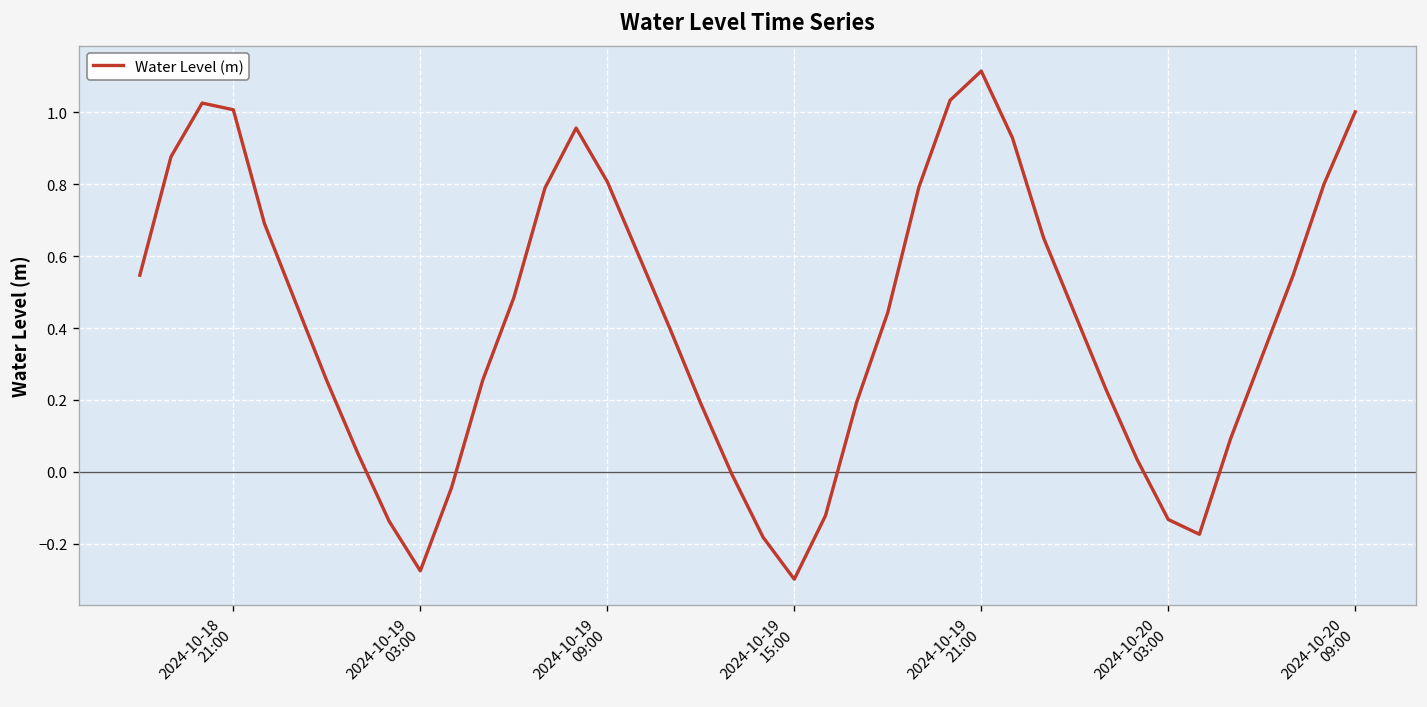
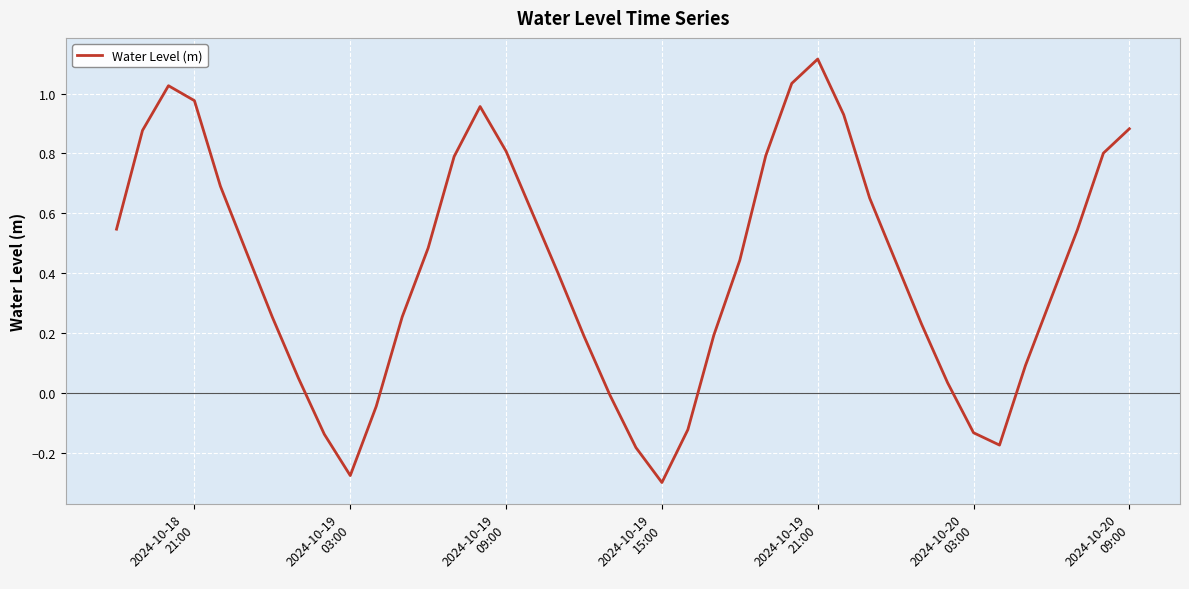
2024-10-18 21:00: 1.01 -> 0.98
2024-10-20 09:00: 1.00 -> 0.88
